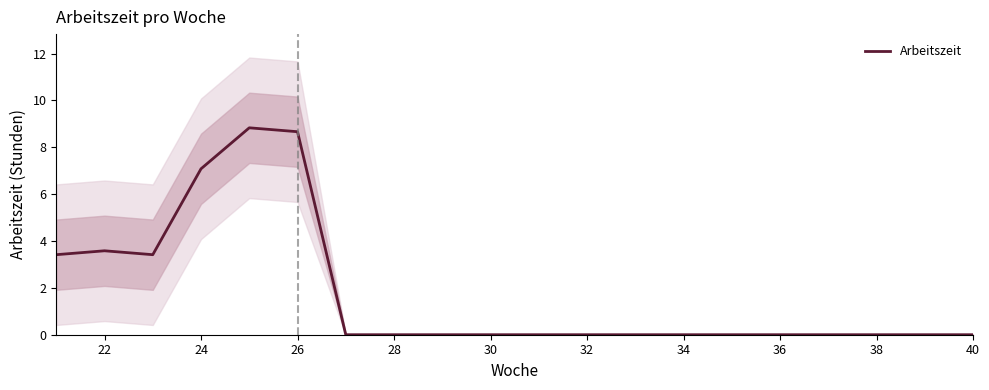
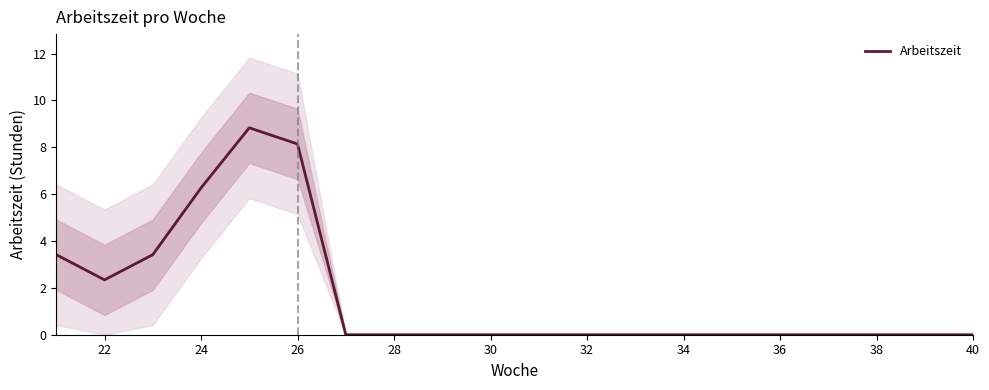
Arbeitszeit, 22: 3.6 -> 2.3
Arbeitszeit, 24: 7.1 -> 6.3
Arbeitszeit, 26: 8.7 -> 8.1
